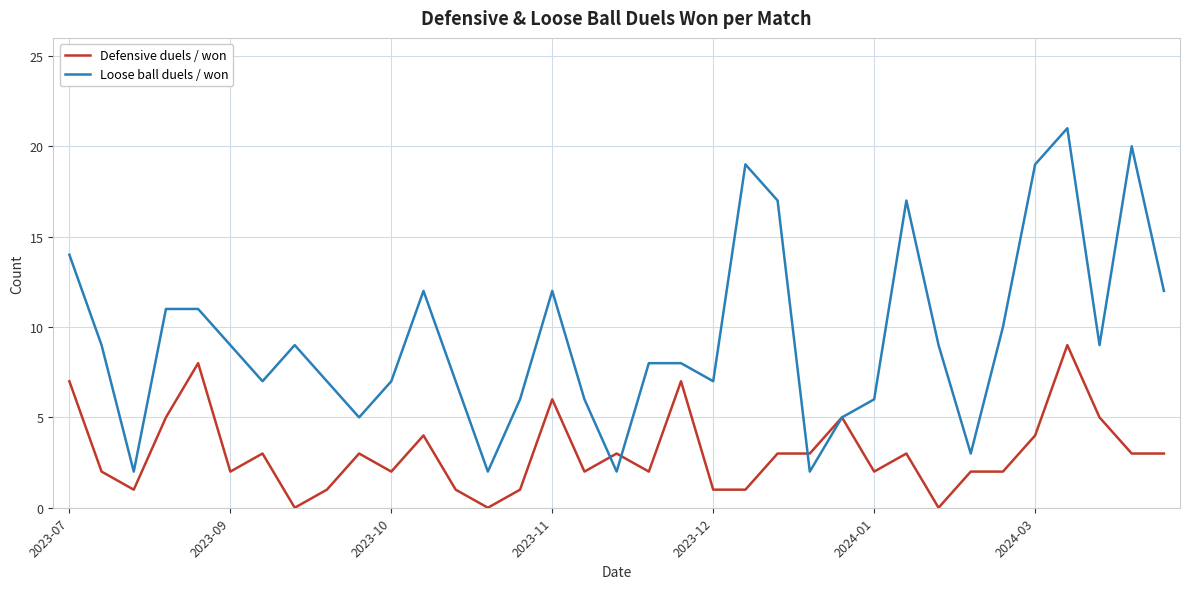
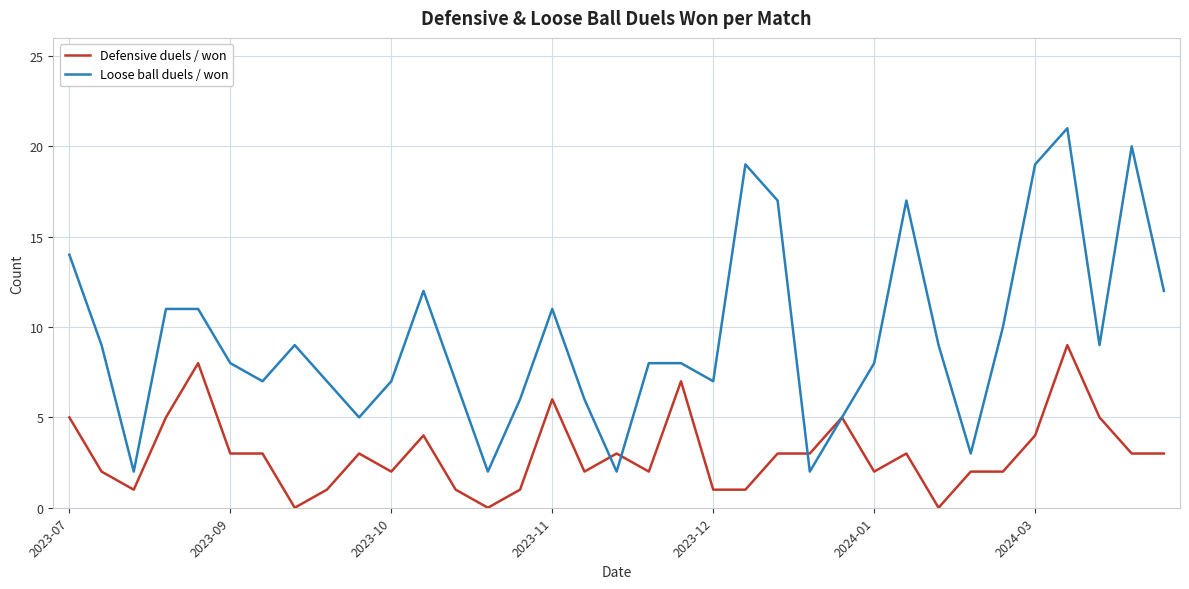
Defensive duels / won, 2023-07: 7 -> 5
Defensive duels / won, 2023-09: 2 -> 3
Loose ball duels / won, 2023-09: 9 -> 8
Loose ball duels / won, 2023-11: 12 -> 11
Loose ball duels / won, 2024-01: 6 -> 8
